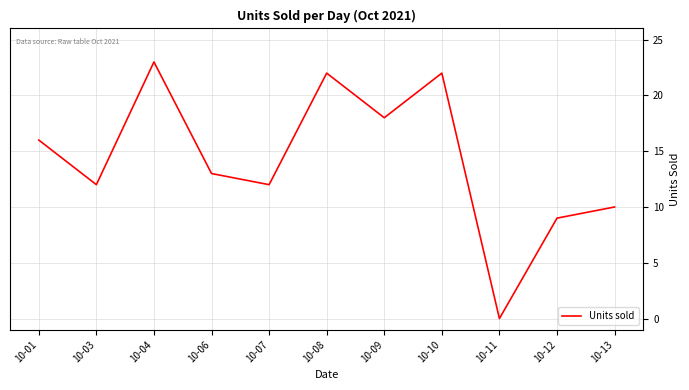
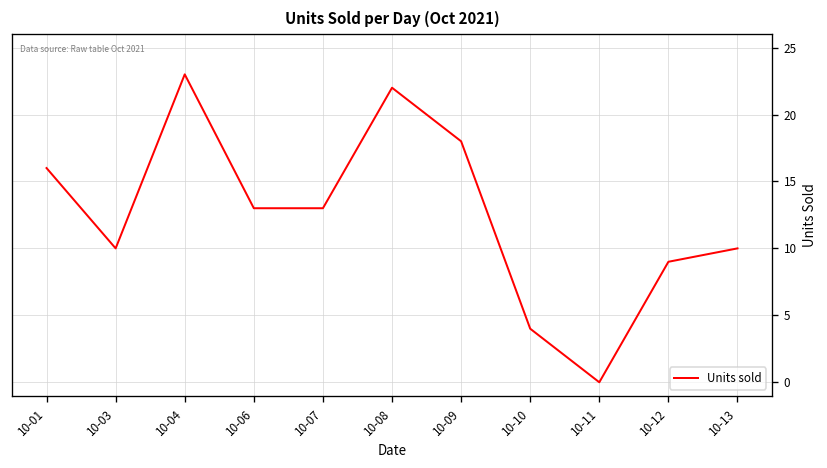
10-03: 12 -> 10
10-07: 12 -> 13
10-10: 22 -> 4
